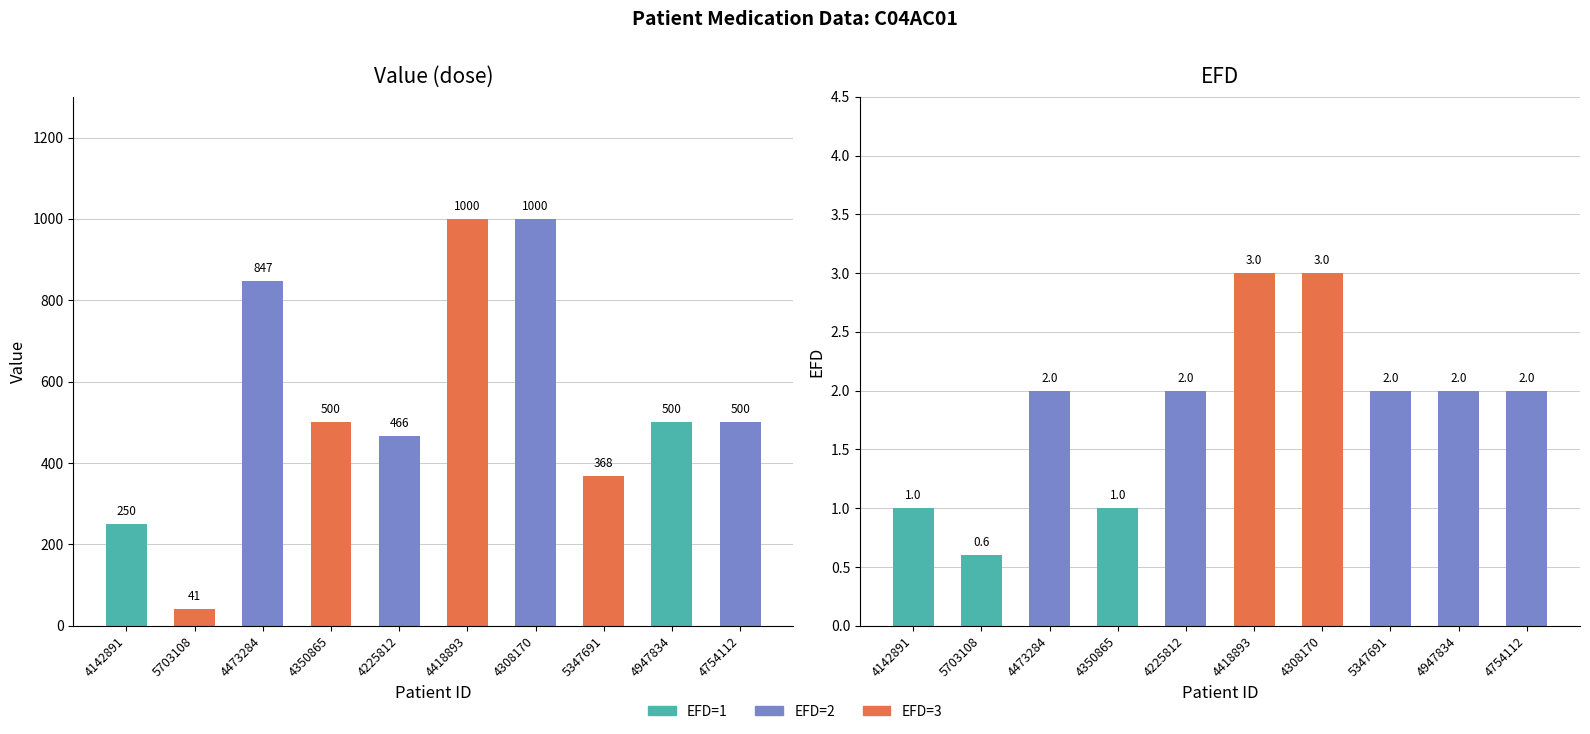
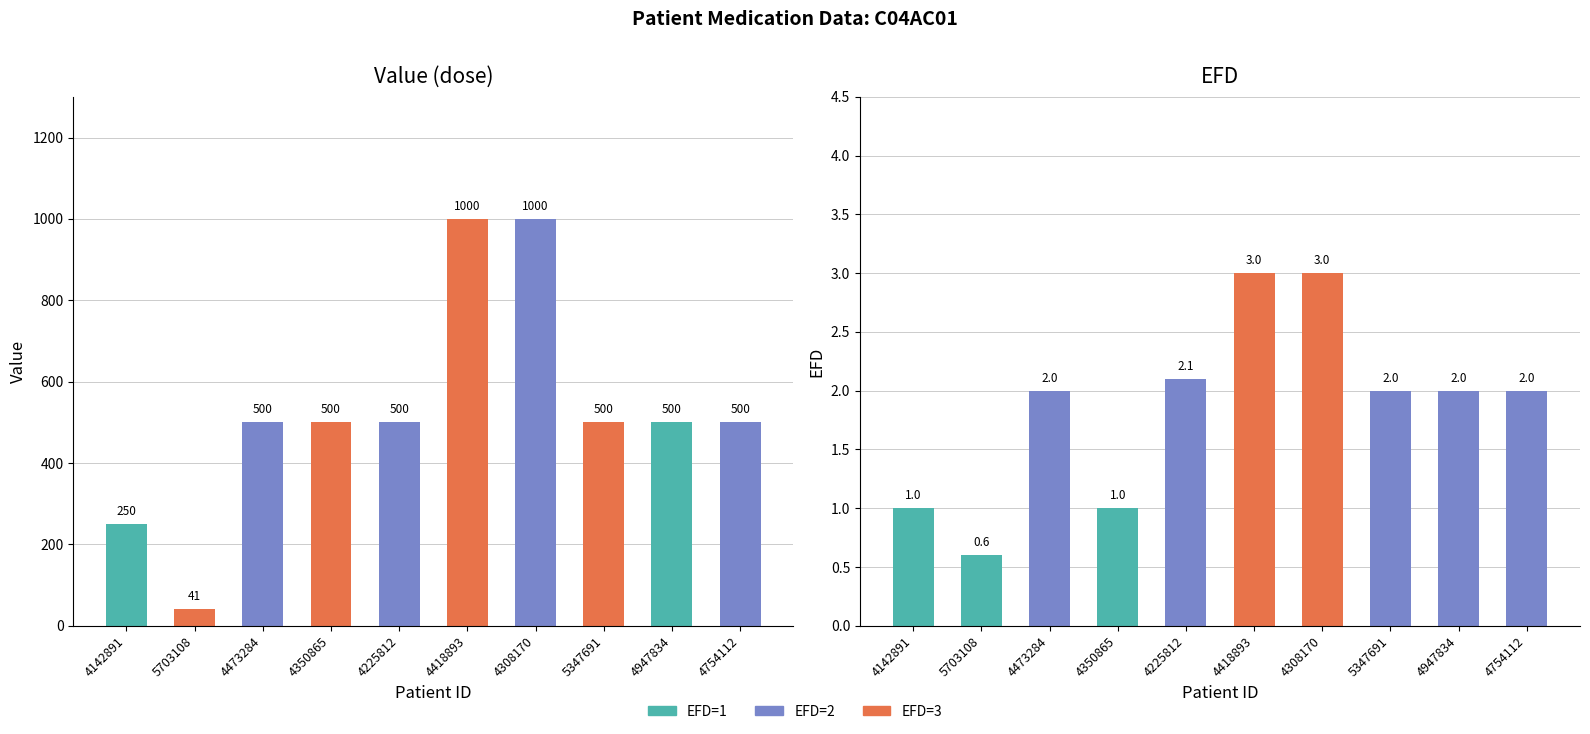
Value (dose), 4473284: 847 -> 500
Value (dose), 4225812: 466 -> 500
Value (dose), 5347691: 368 -> 500
EFD, 4225812: 2.0 -> 2.1
